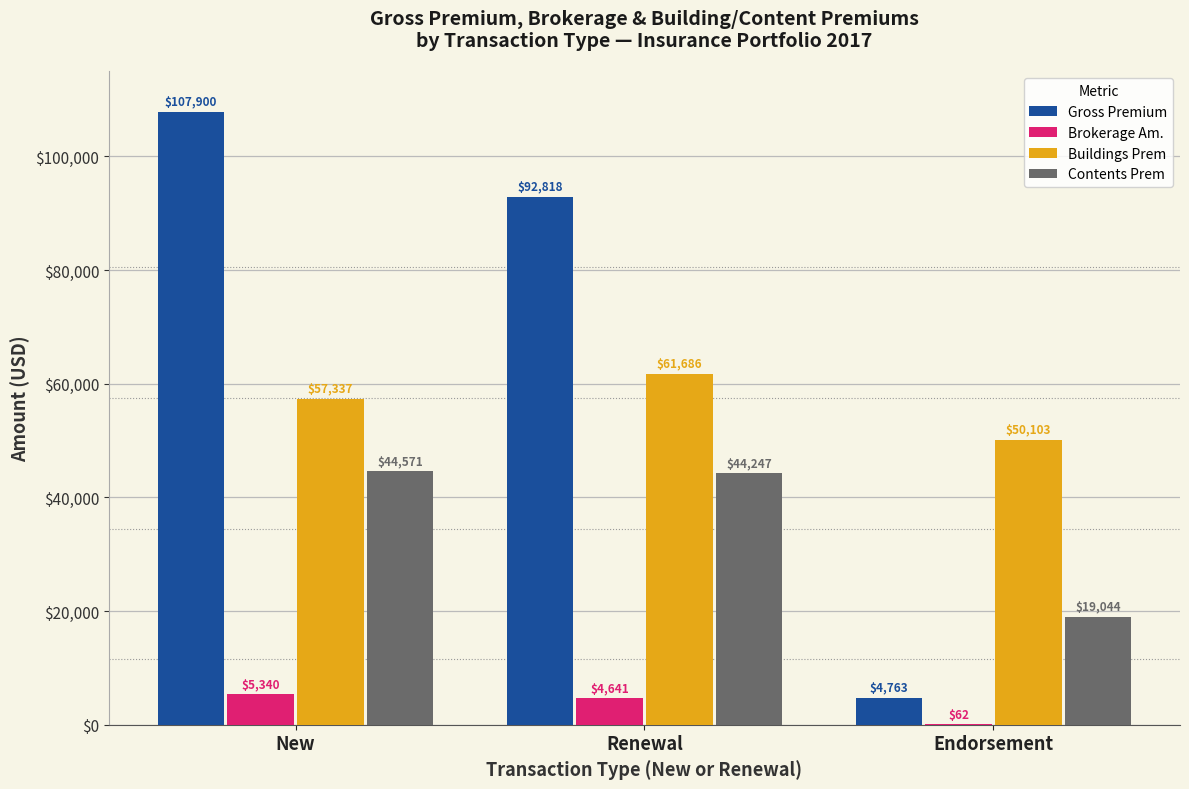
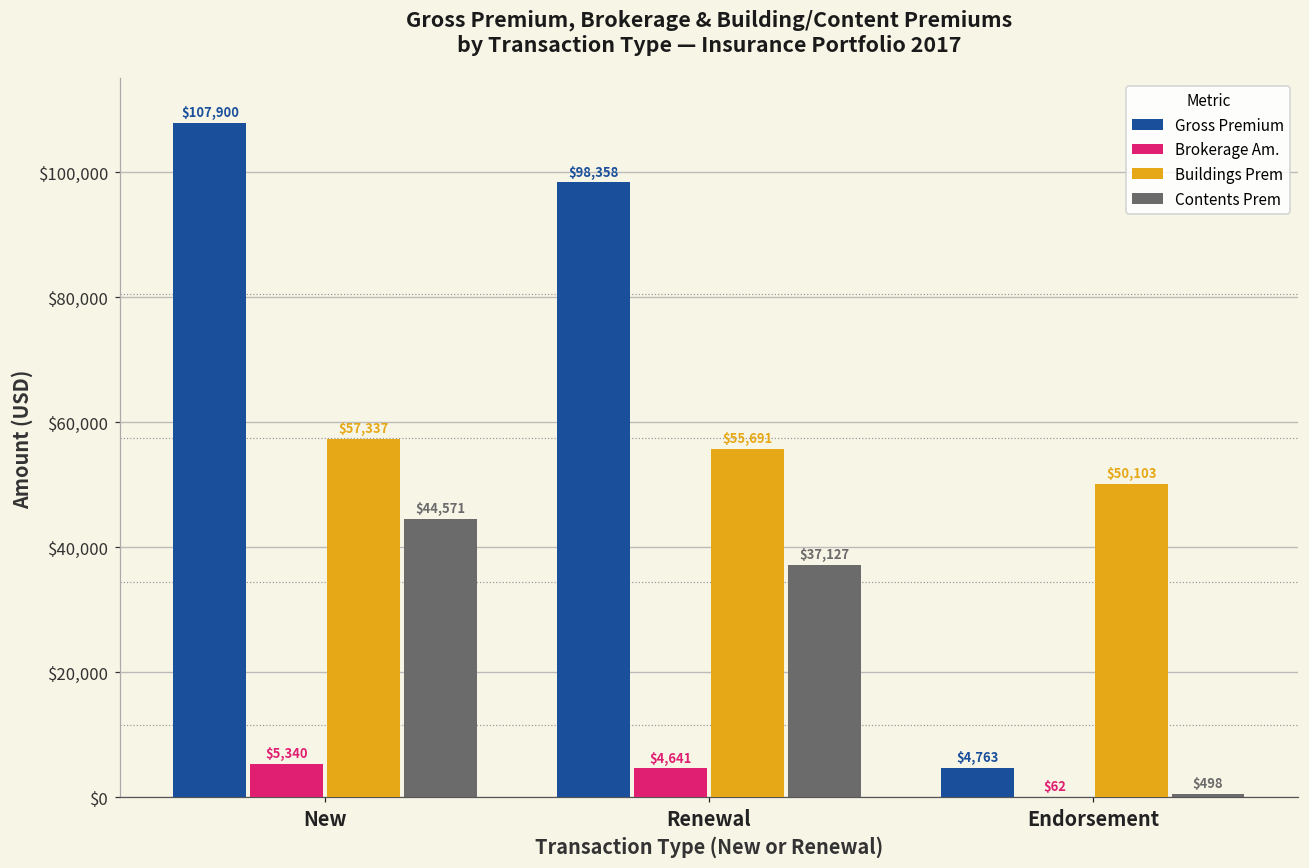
Gross Premium, Renewal: $92,818 -> $98,358
Buildings Prem, Renewal: $61,686 -> $55,691
Contents Prem, Renewal: $44,247 -> $37,127
Contents Prem, Endorsement: $19,044 -> $498
